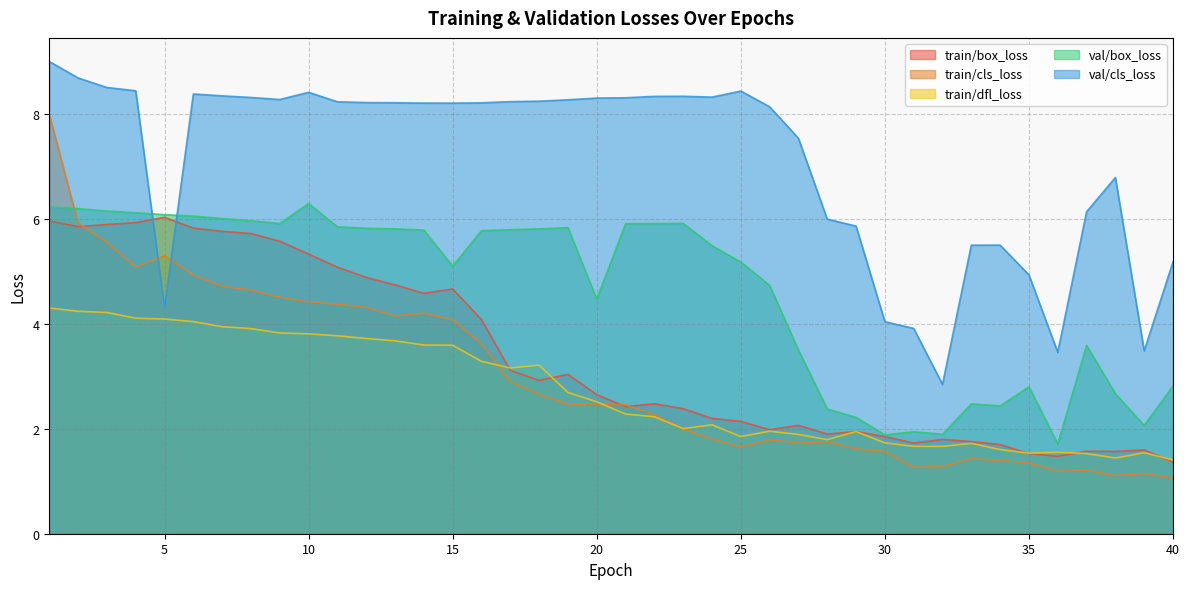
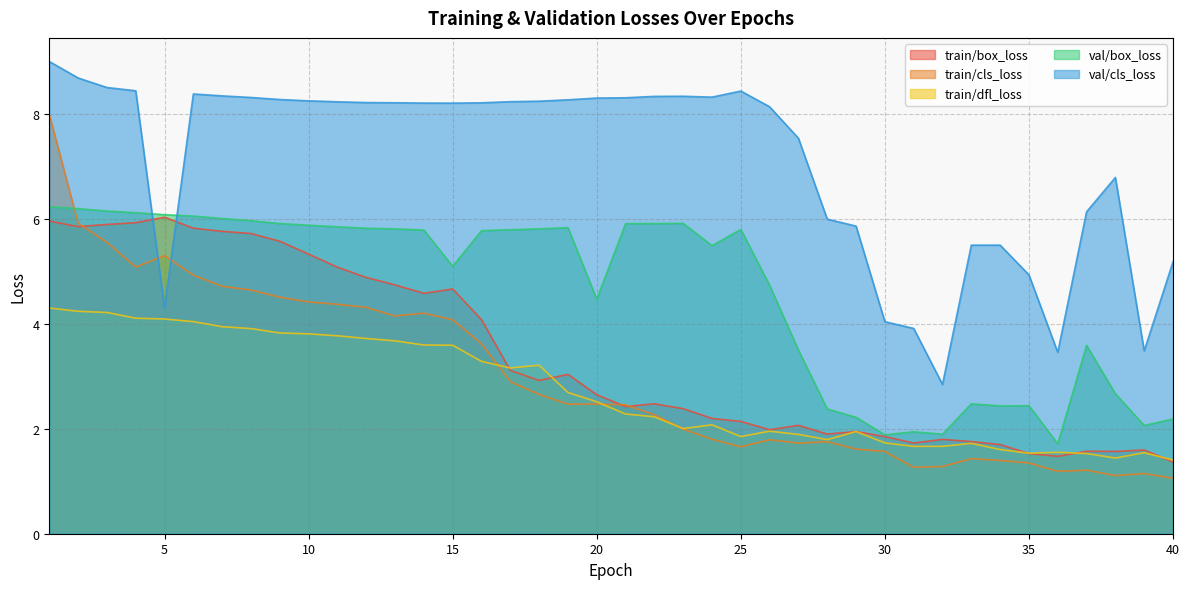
val/box_loss, 10: 6.3 -> 5.9
val/cls_loss, 10: 8.4 -> 8.3
val/box_loss, 25: 5.2 -> 5.8
val/box_loss, 35: 2.8 -> 2.4
val/box_loss, 40: 2.8 -> 2.2
